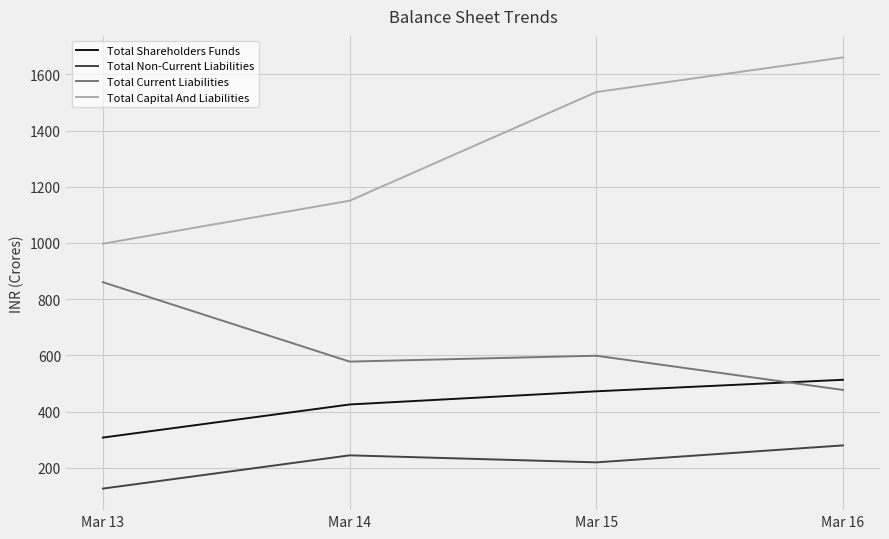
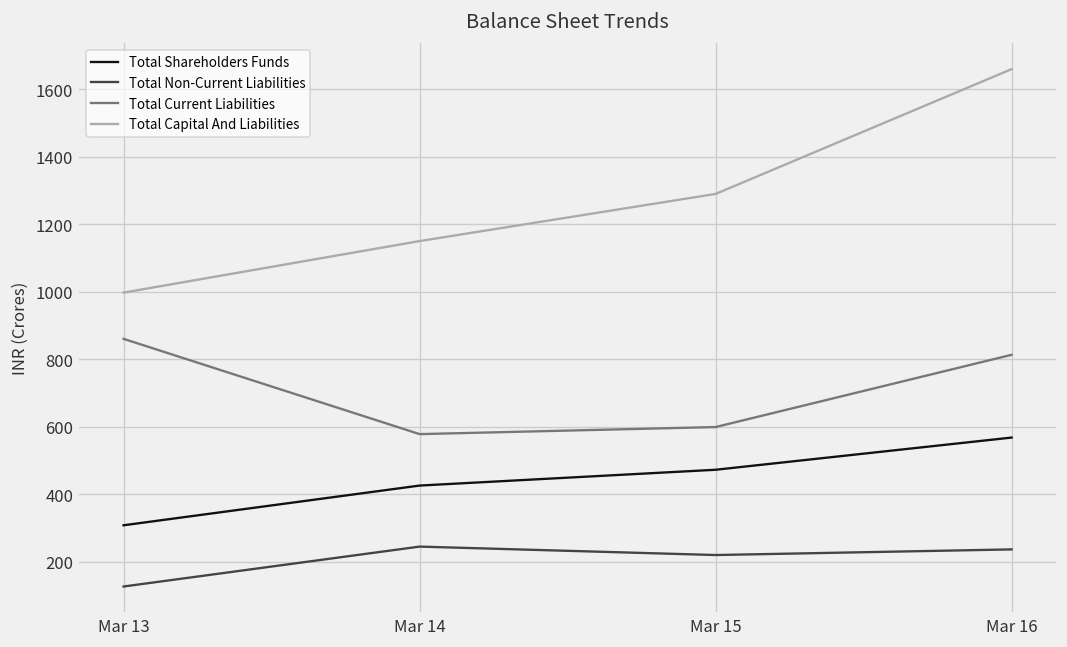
Total Capital And Liabilities, Mar 15: 1540 -> 1290
Total Shareholders Funds, Mar 16: 510 -> 570
Total Non-Current Liabilities, Mar 16: 280 -> 240
Total Current Liabilities, Mar 16: 480 -> 810
